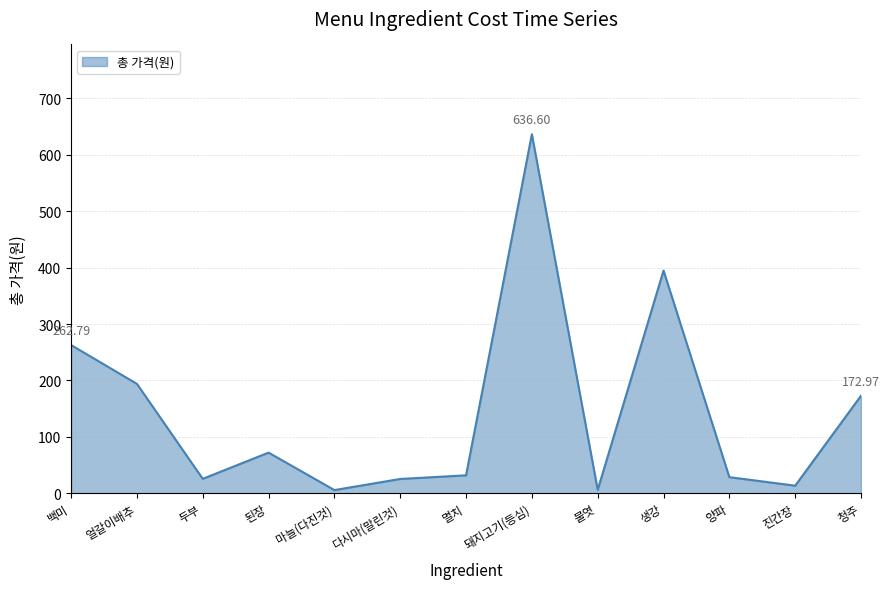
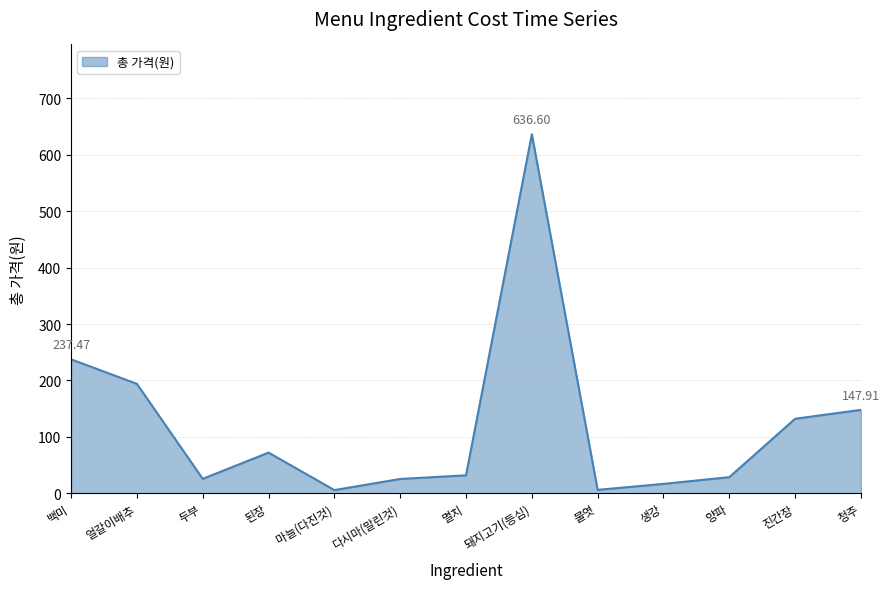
백미: 262.79 -> 237.47
생강: 390 -> 20
진간장: 10 -> 130
청주: 172.97 -> 147.91
